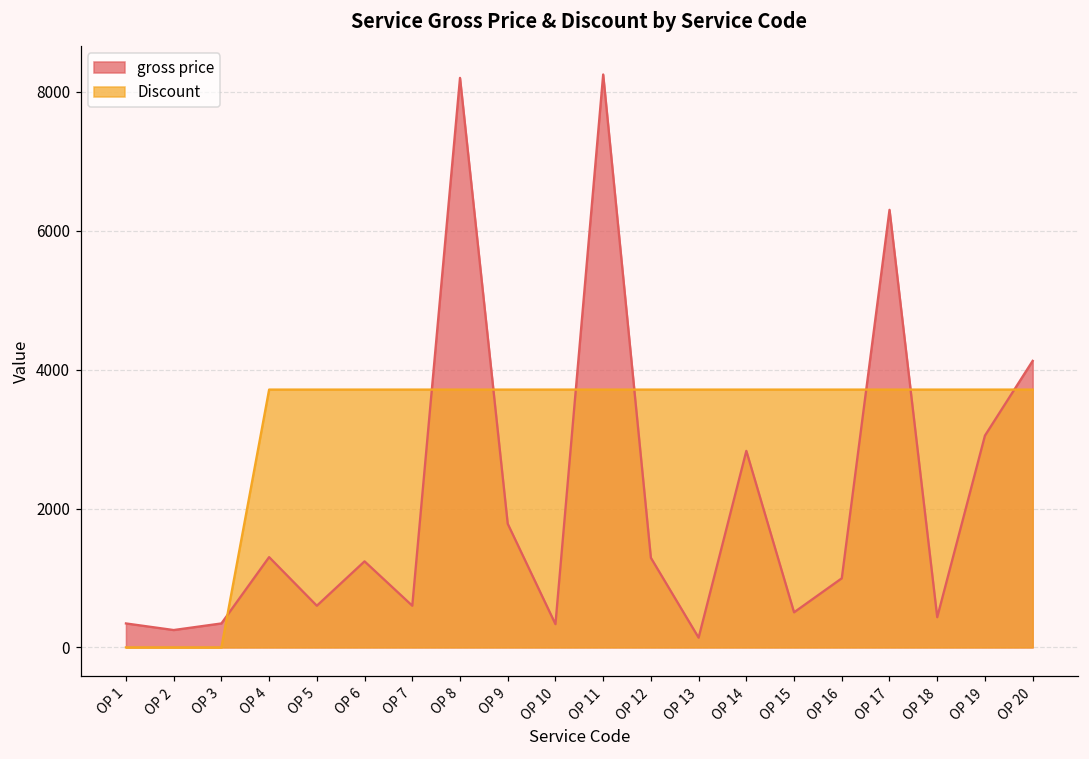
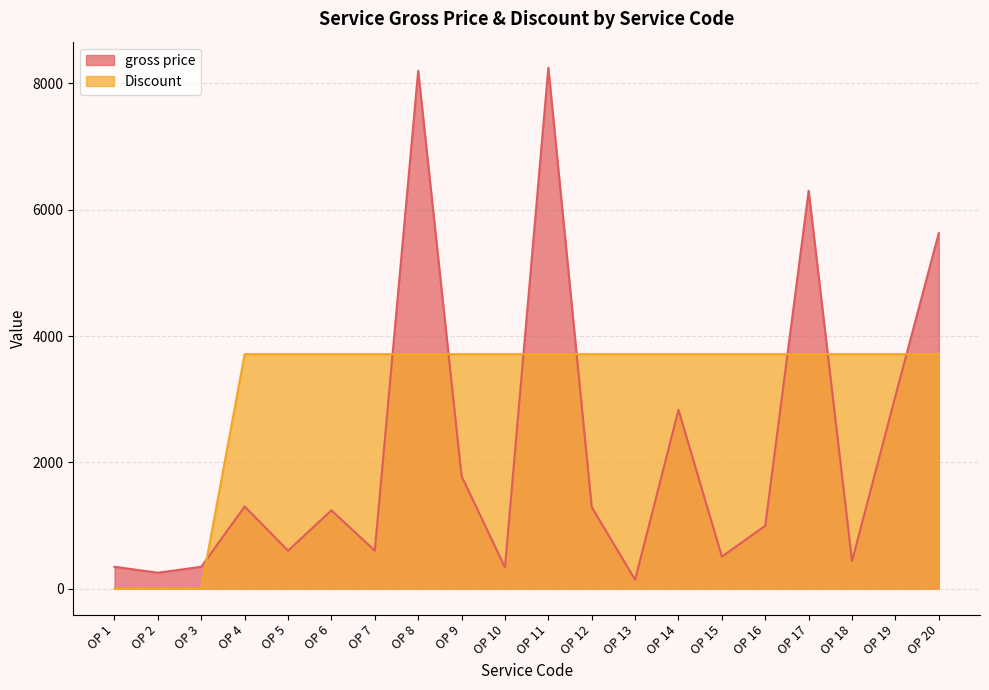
gross price, OP 20: 4100 -> 5600
